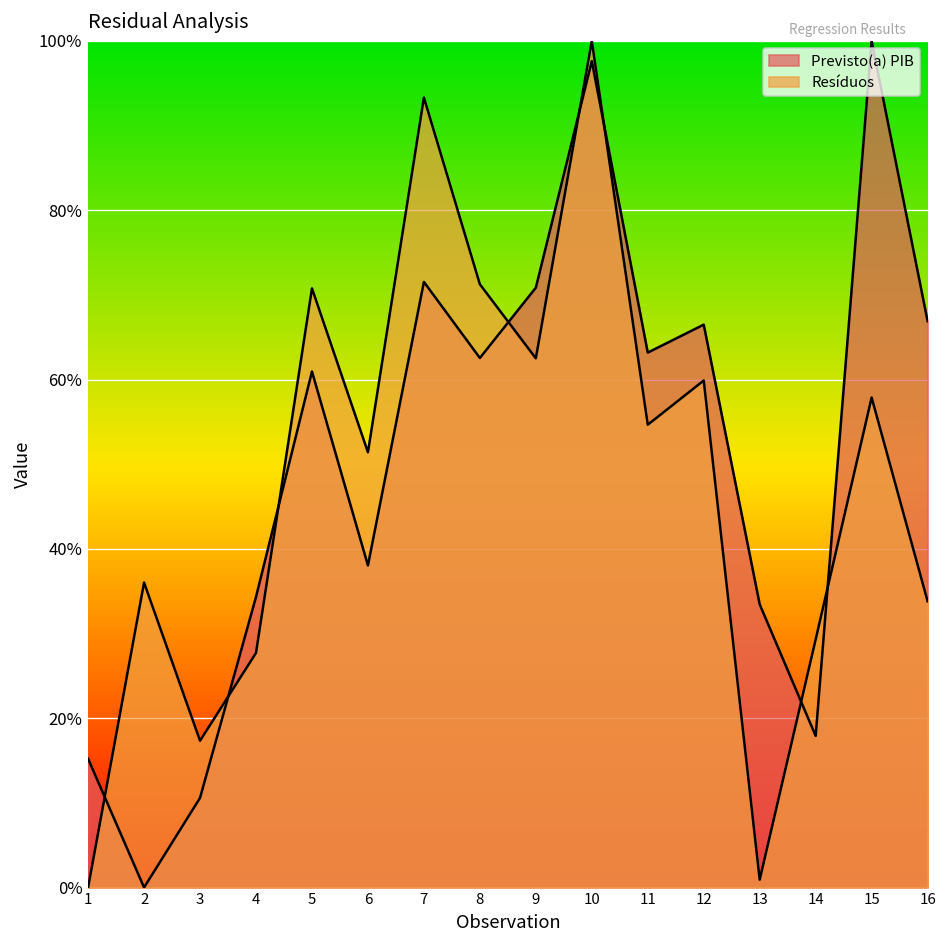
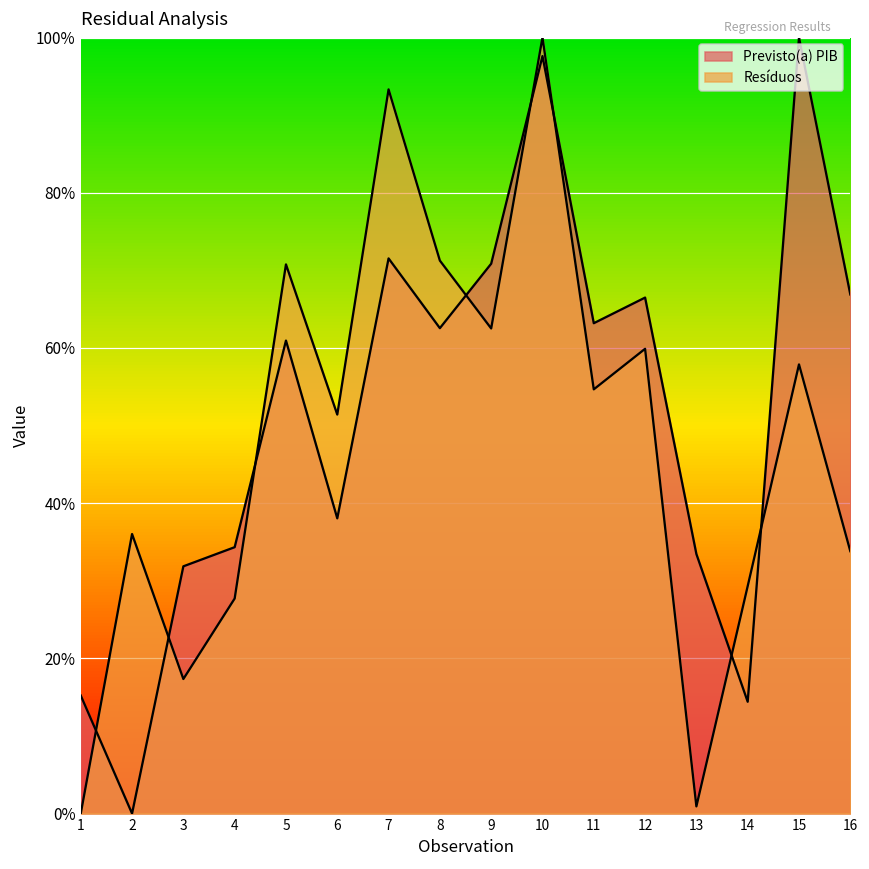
Previsto(a) PIB, 3: 11% -> 32%
Previsto(a) PIB, 14: 18% -> 14%
